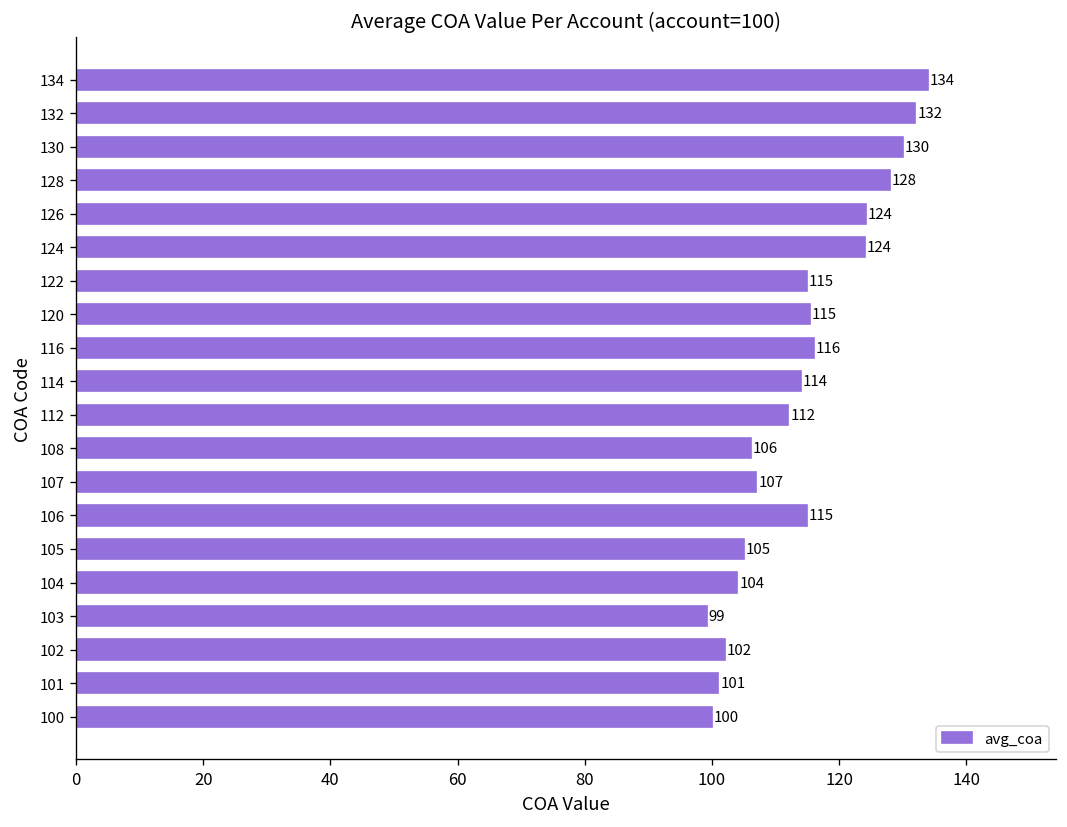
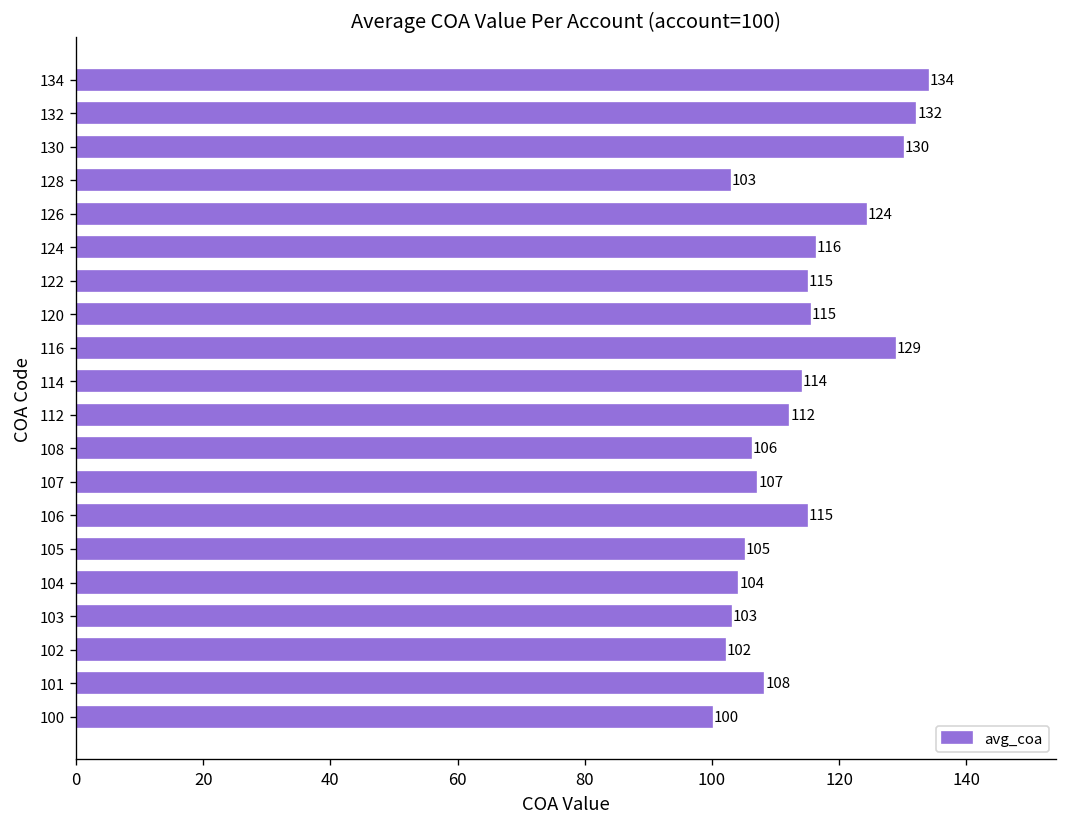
128: 128 -> 103
124: 124 -> 116
116: 116 -> 129
103: 99 -> 103
101: 101 -> 108
